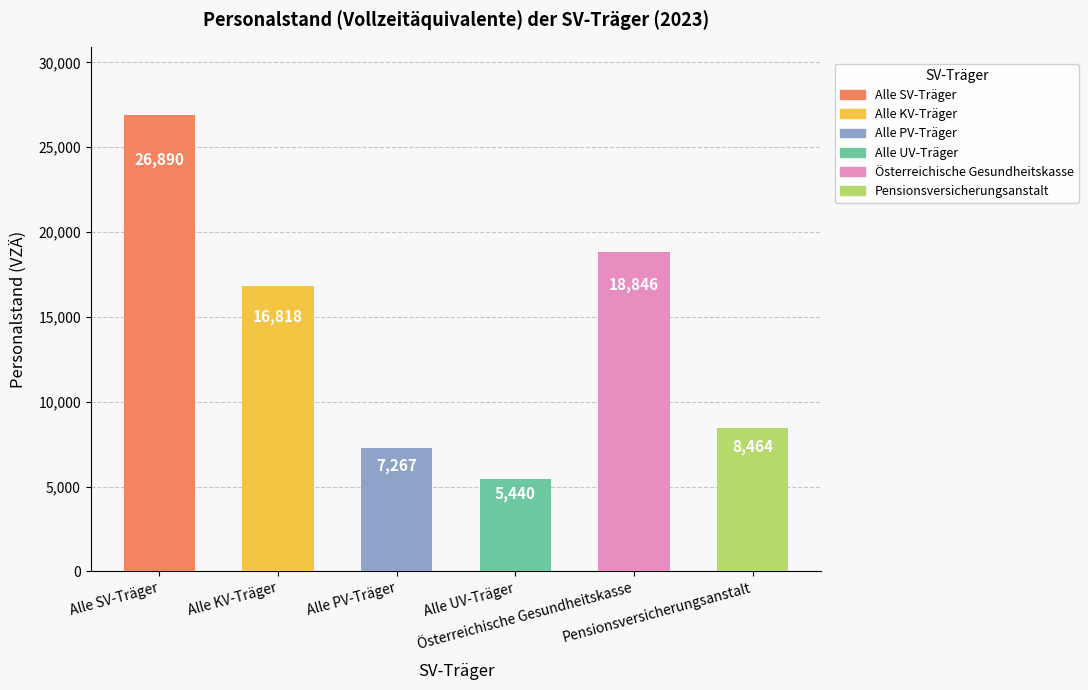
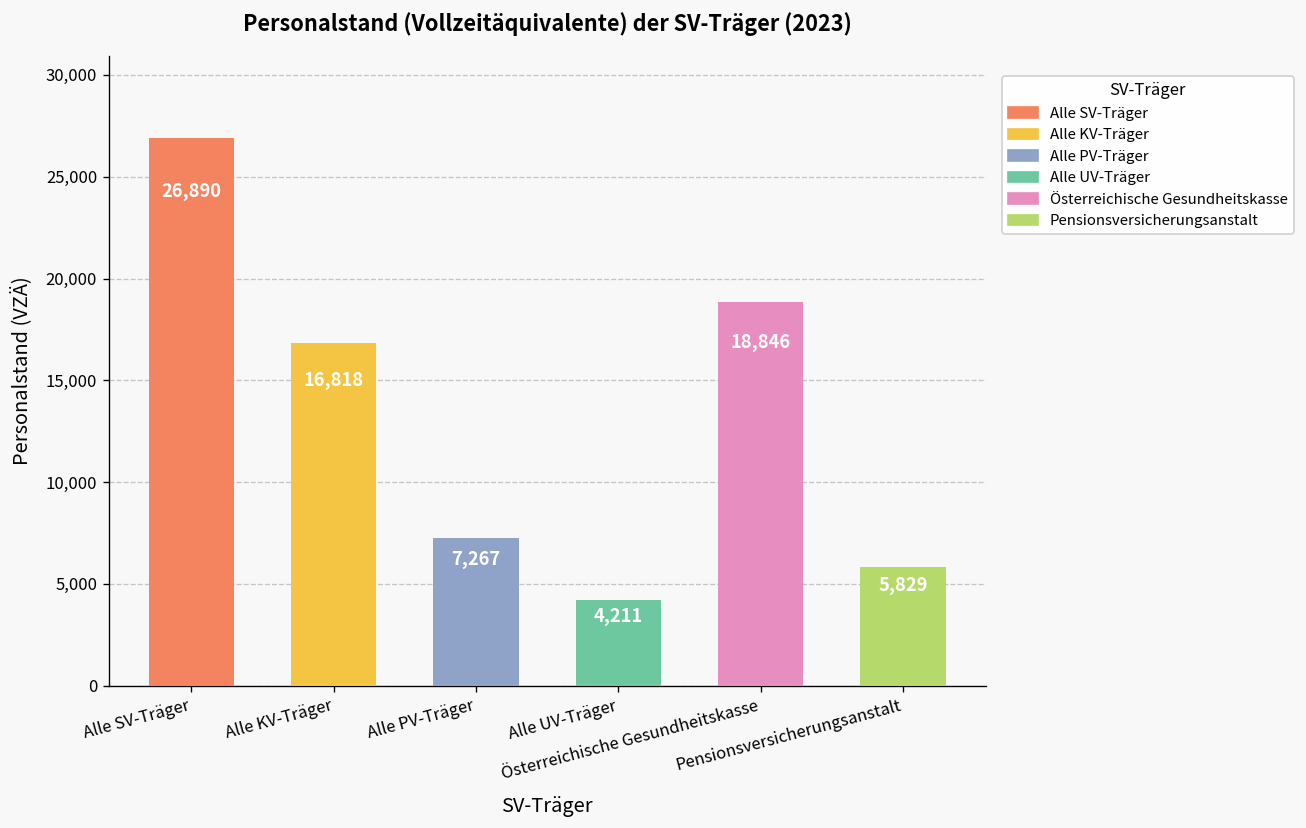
Alle UV-Träger: 5,440 -> 4,211
Pensionsversicherungsanstalt: 8,464 -> 5,829
